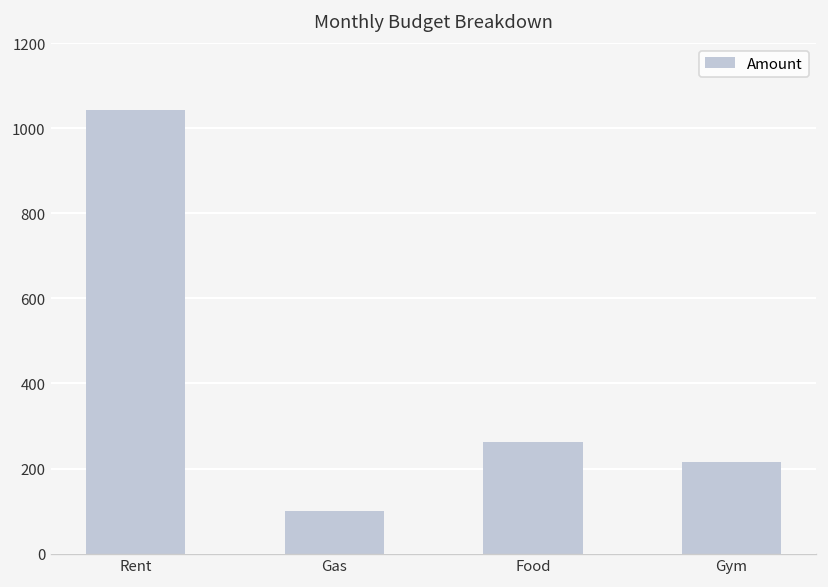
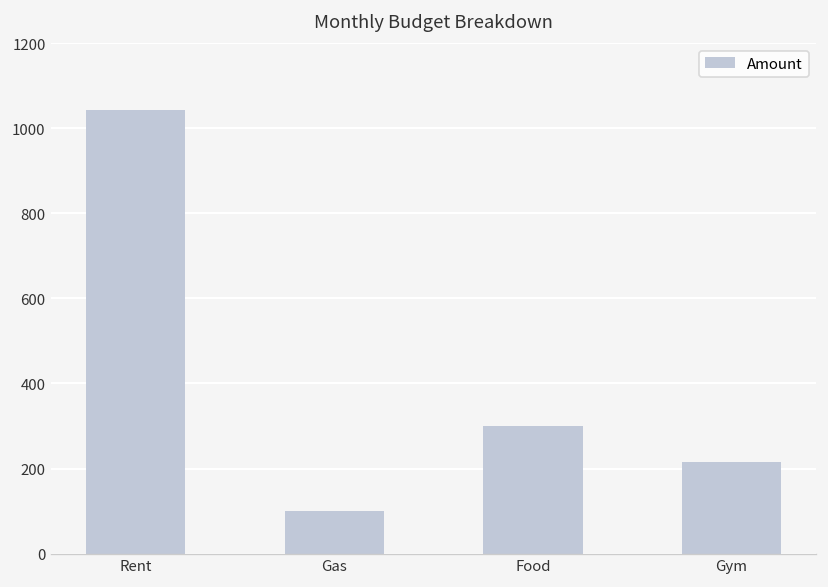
Food: 260 -> 300
